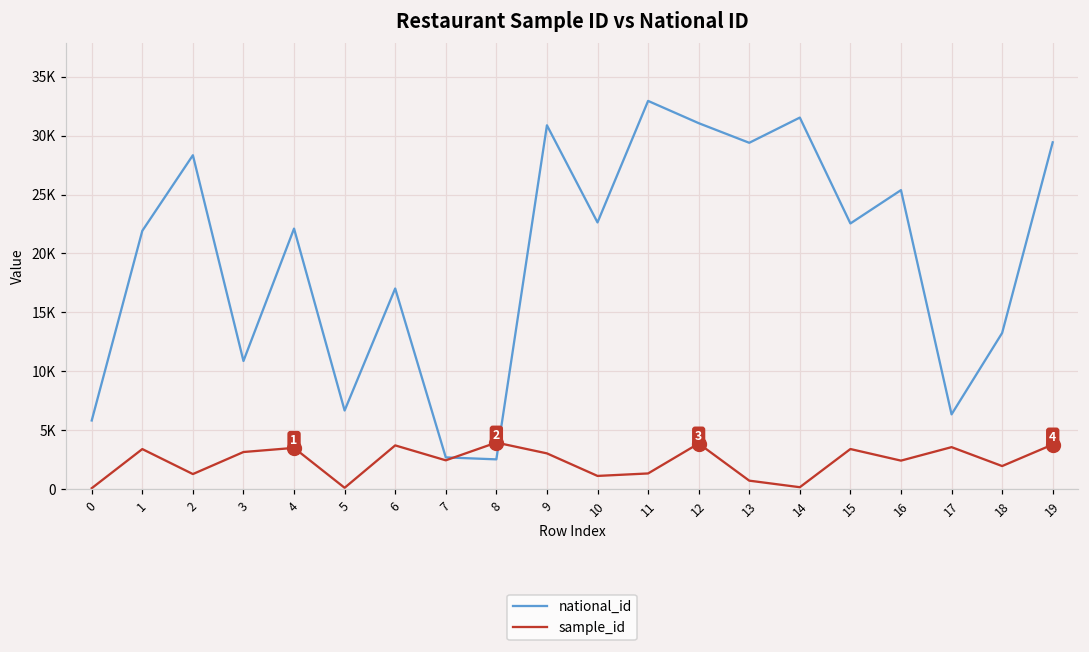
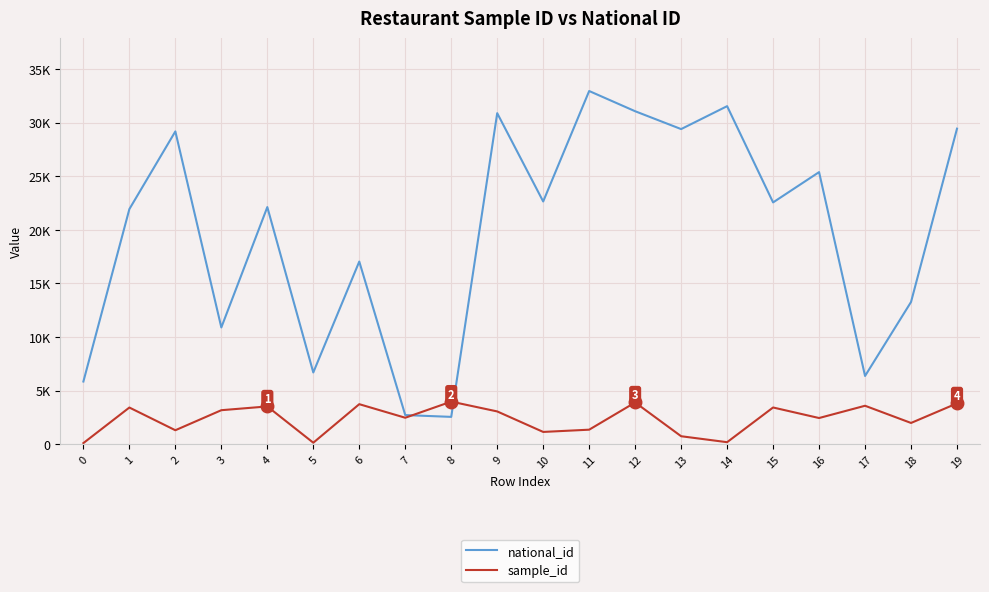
national_id, 2: 28300 -> 29200
